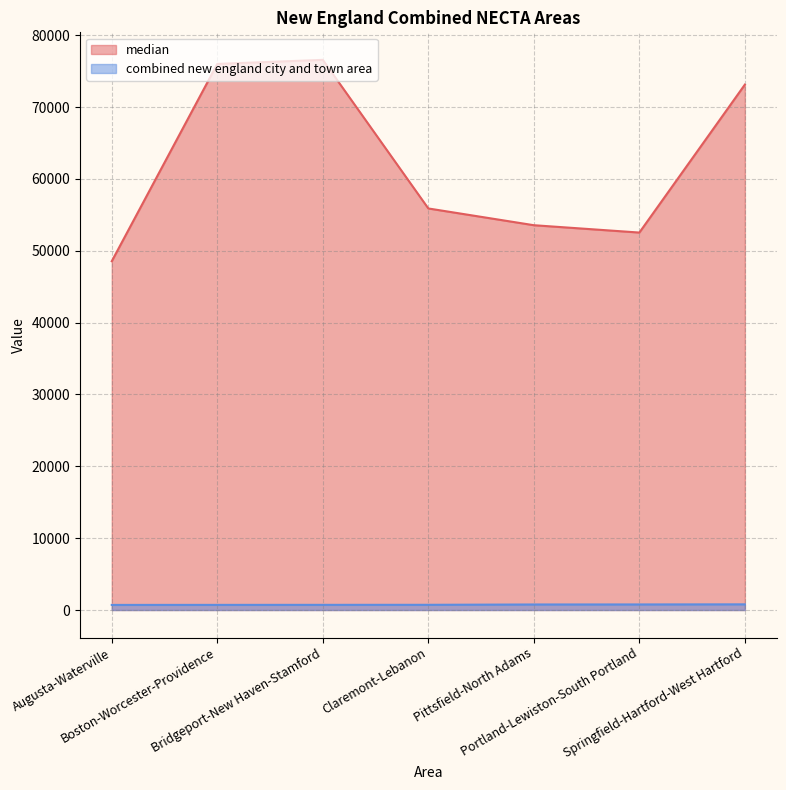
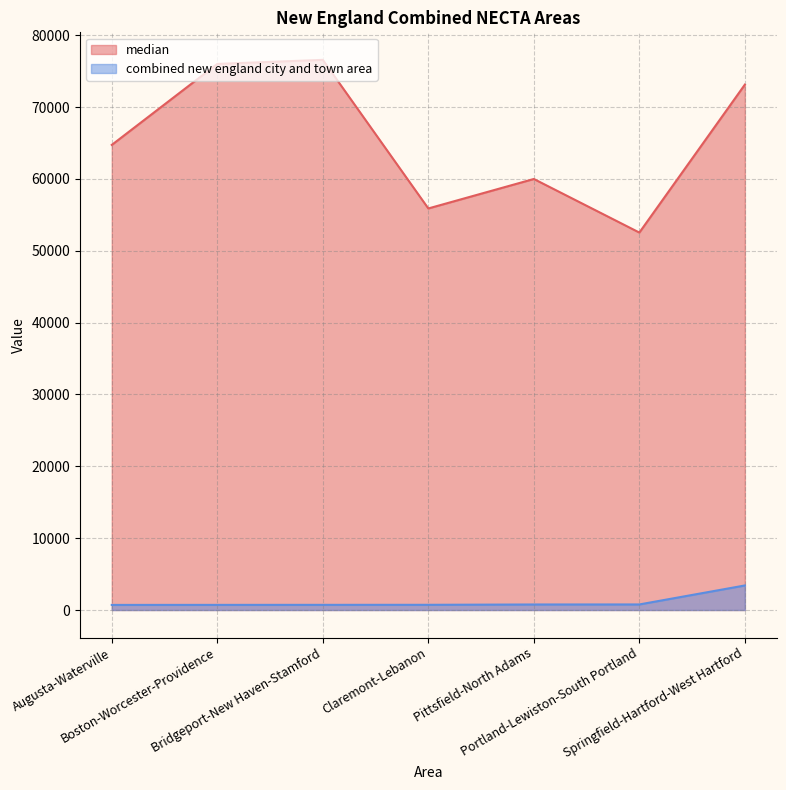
median, Augusta-Waterville: 49000 -> 65000
median, Pittsfield-North Adams: 54000 -> 60000
combined new england city and town area, Springfield-Hartford-West Hartford: 1000 -> 3000
